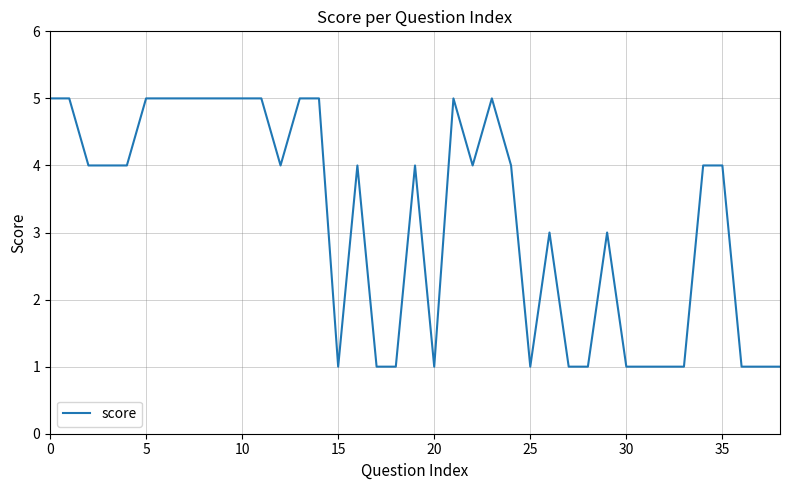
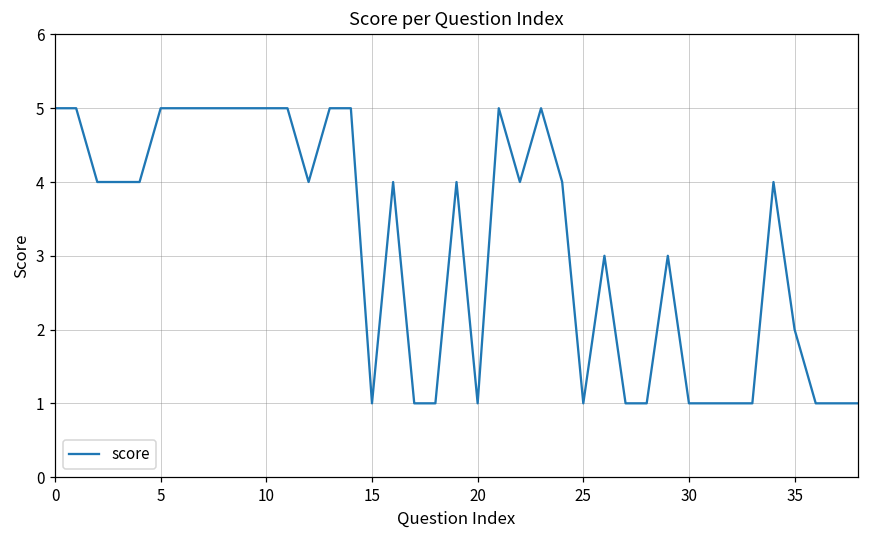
35: 4 -> 2
